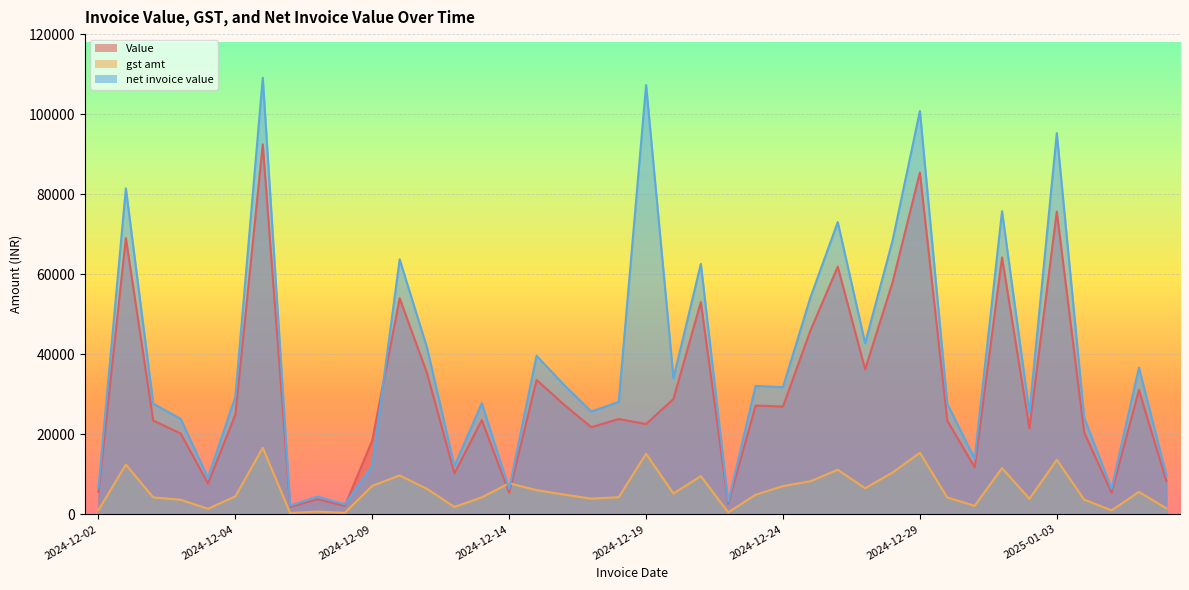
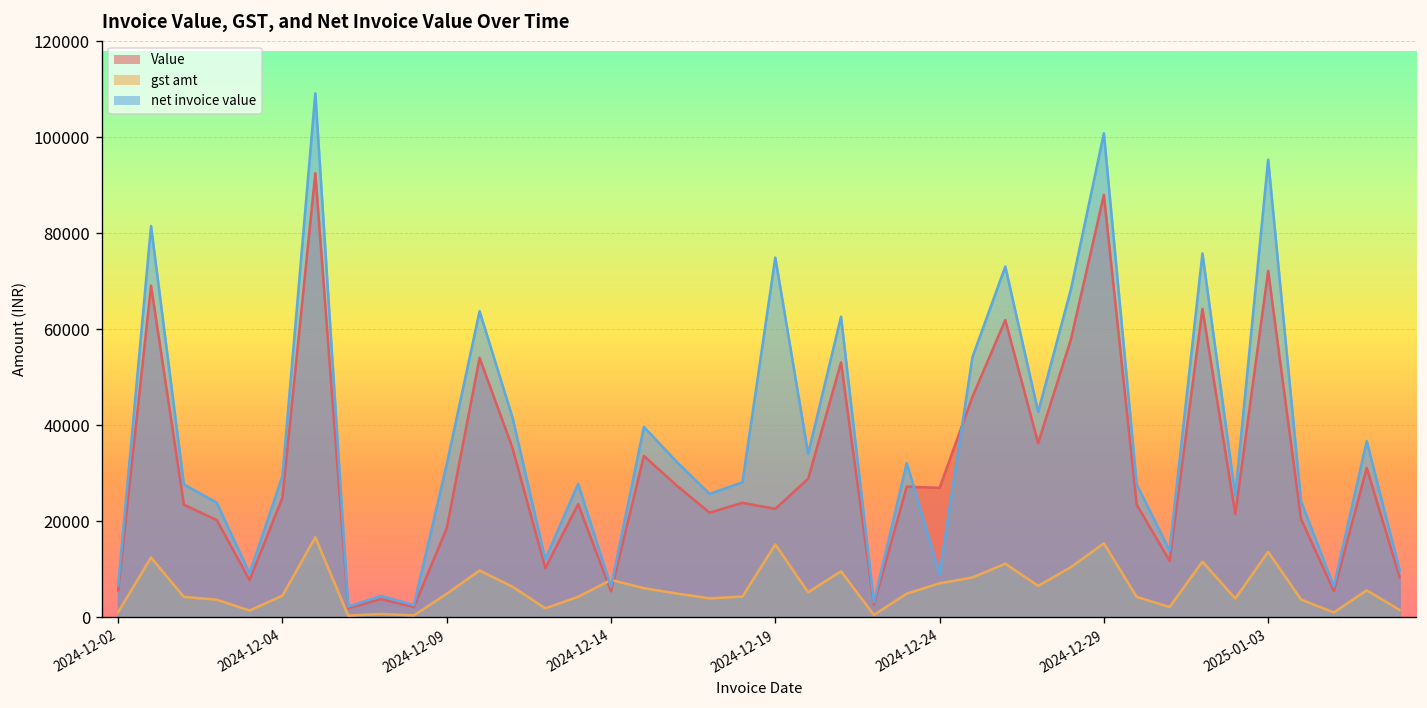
gst amt, 2024-12-09: 7000 -> 5000
net invoice value, 2024-12-09: 12000 -> 32000
net invoice value, 2024-12-19: 107000 -> 75000
net invoice value, 2024-12-24: 32000 -> 9000
Value, 2024-12-29: 85000 -> 88000
Value, 2025-01-03: 76000 -> 72000
